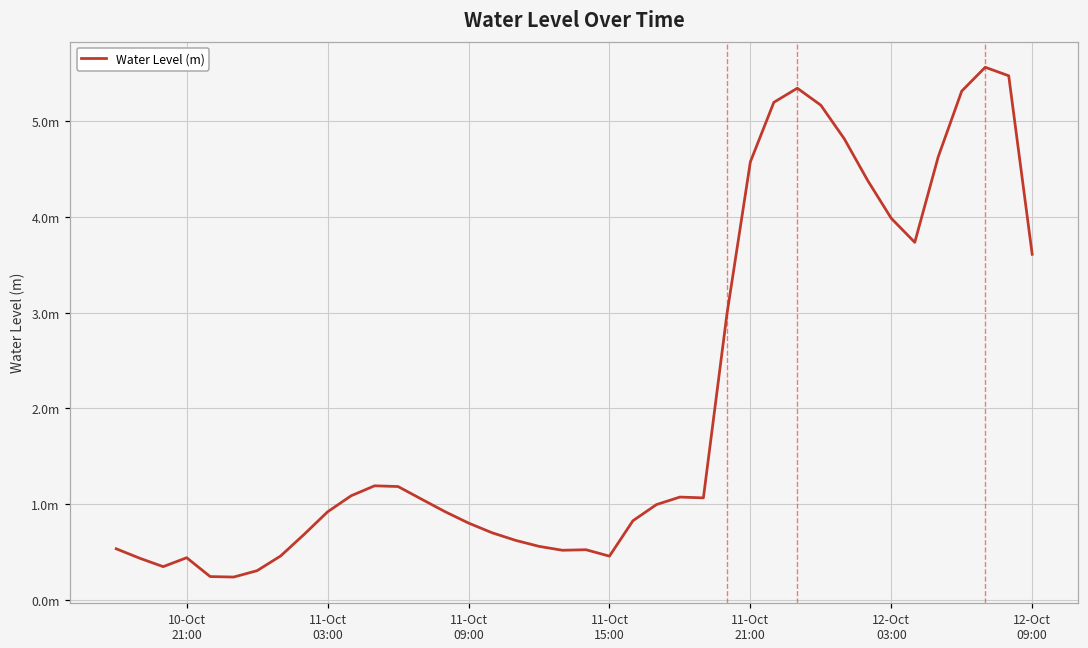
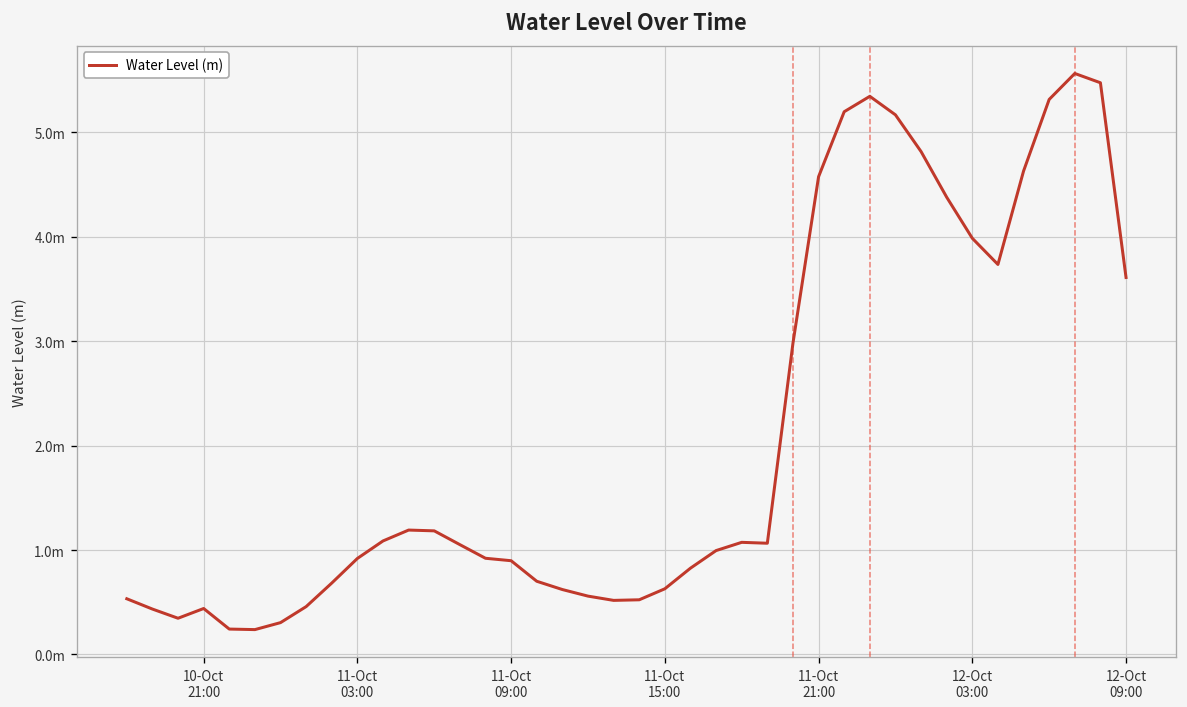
11-Oct 09:00: 0.8m -> 0.9m
11-Oct 15:00: 0.5m -> 0.6m
